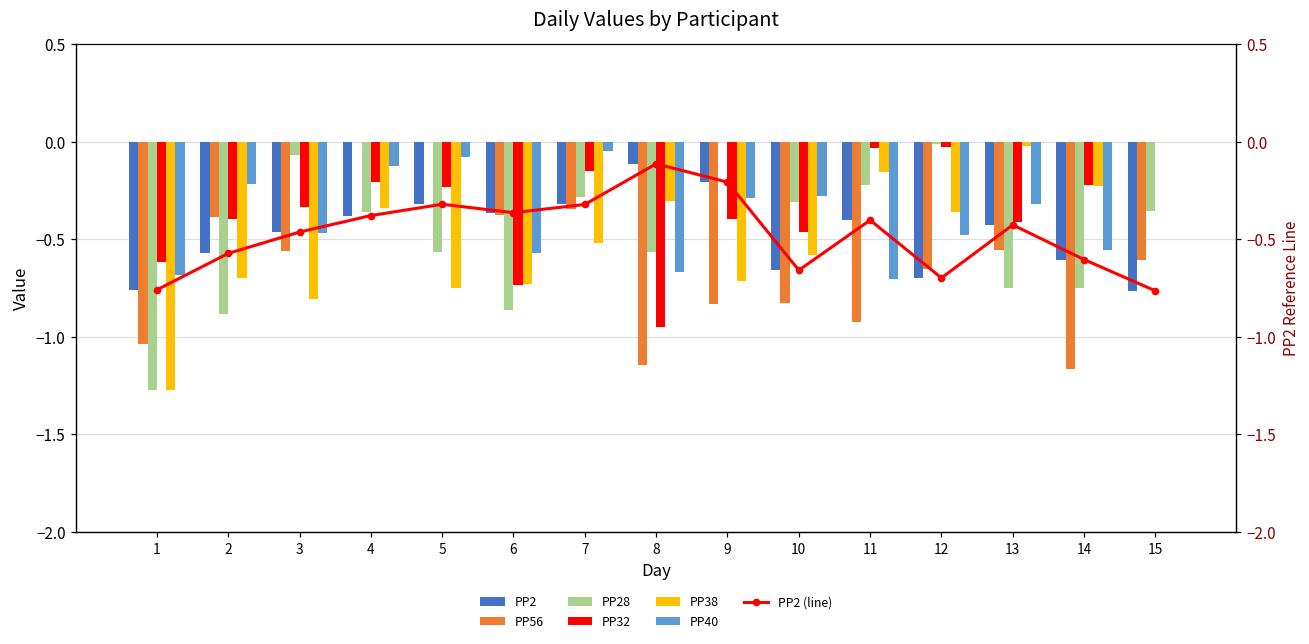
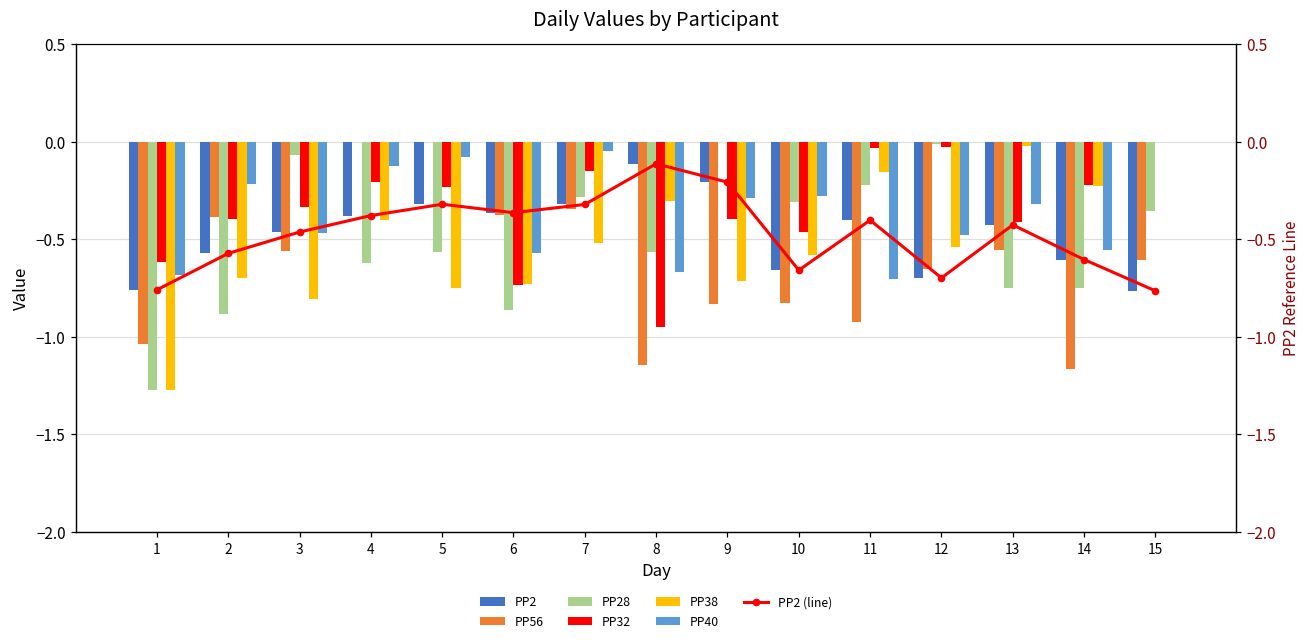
PP28, 4: -0.36 -> -0.62
PP38, 4: -0.34 -> -0.40
PP38, 12: -0.36 -> -0.54
